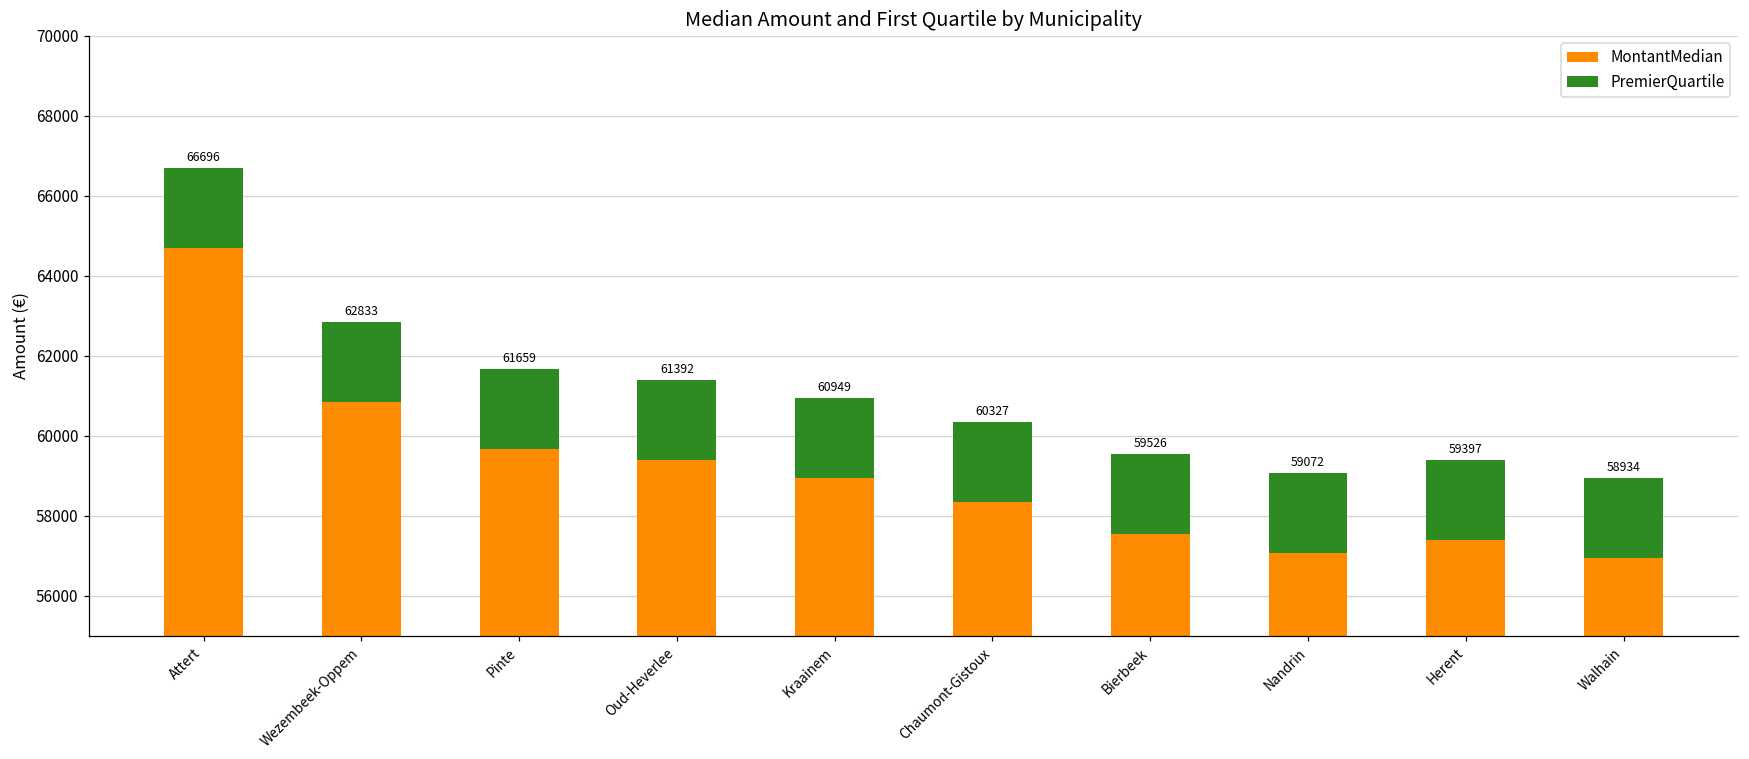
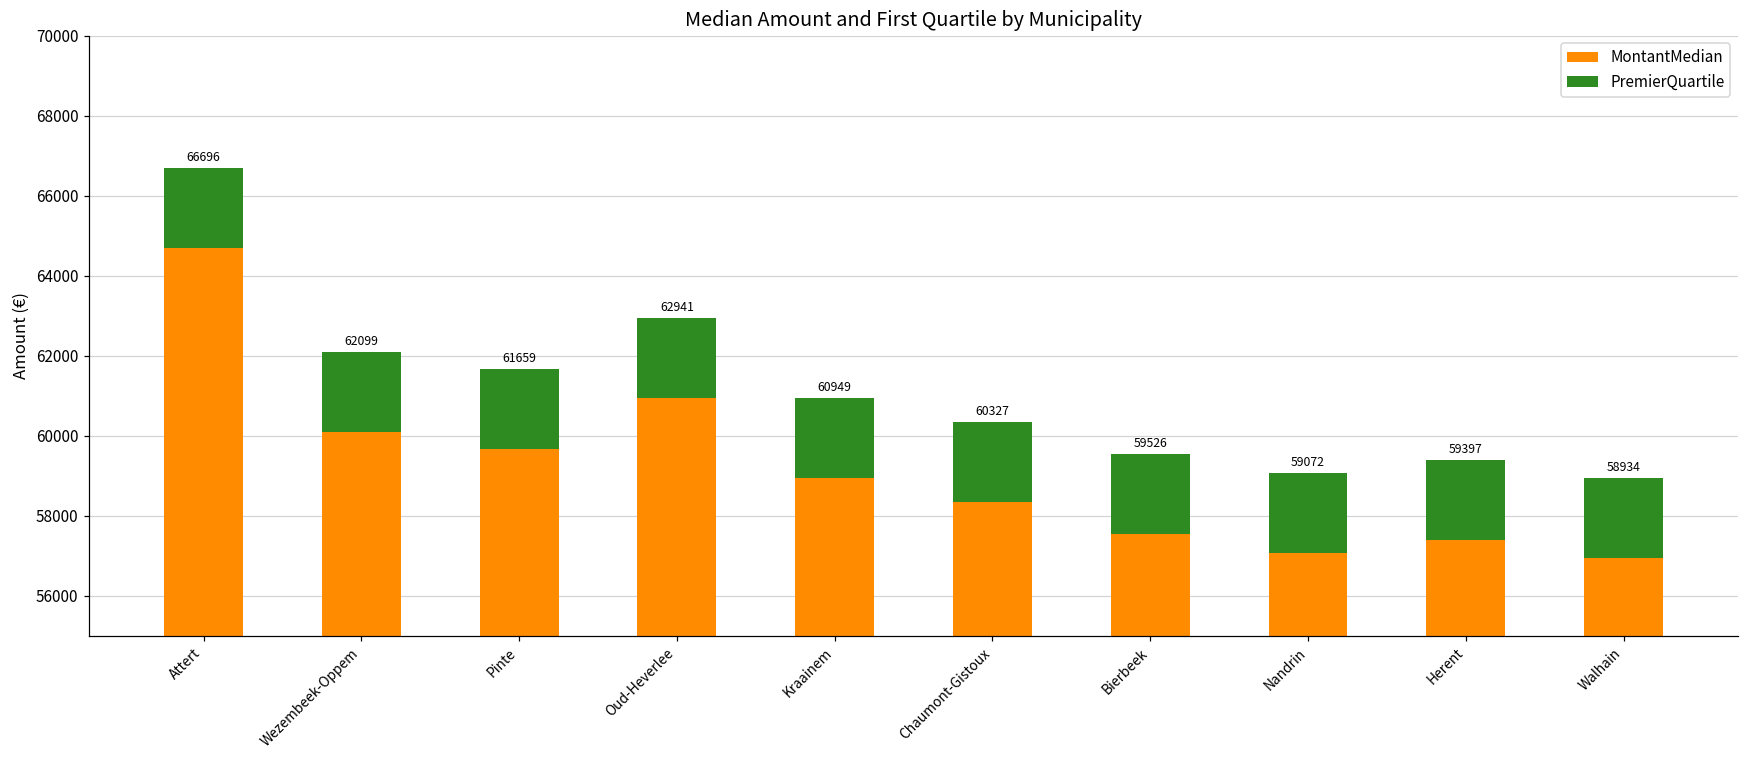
MontantMedian, Wezembeek-Oppem: 62833 -> 62099
MontantMedian, Oud-Heverlee: 61392 -> 62941
